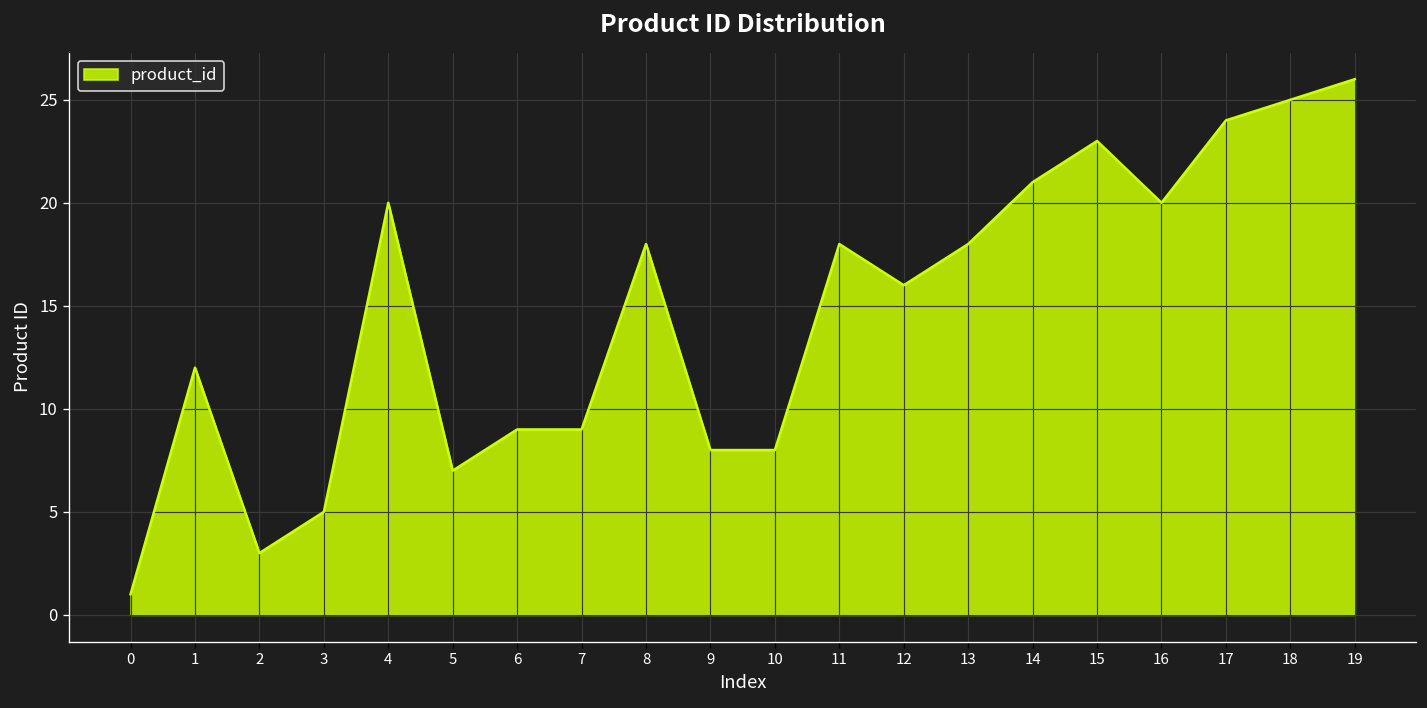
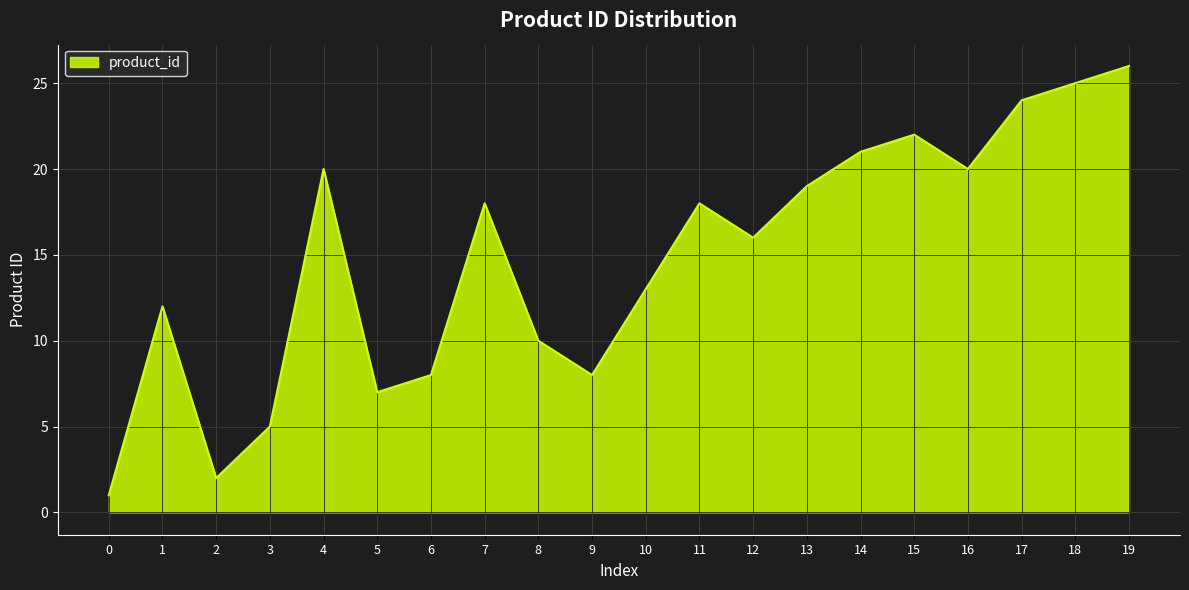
2: 3 -> 2
6: 9 -> 8
7: 9 -> 18
8: 18 -> 10
10: 8 -> 13
13: 18 -> 19
15: 23 -> 22
